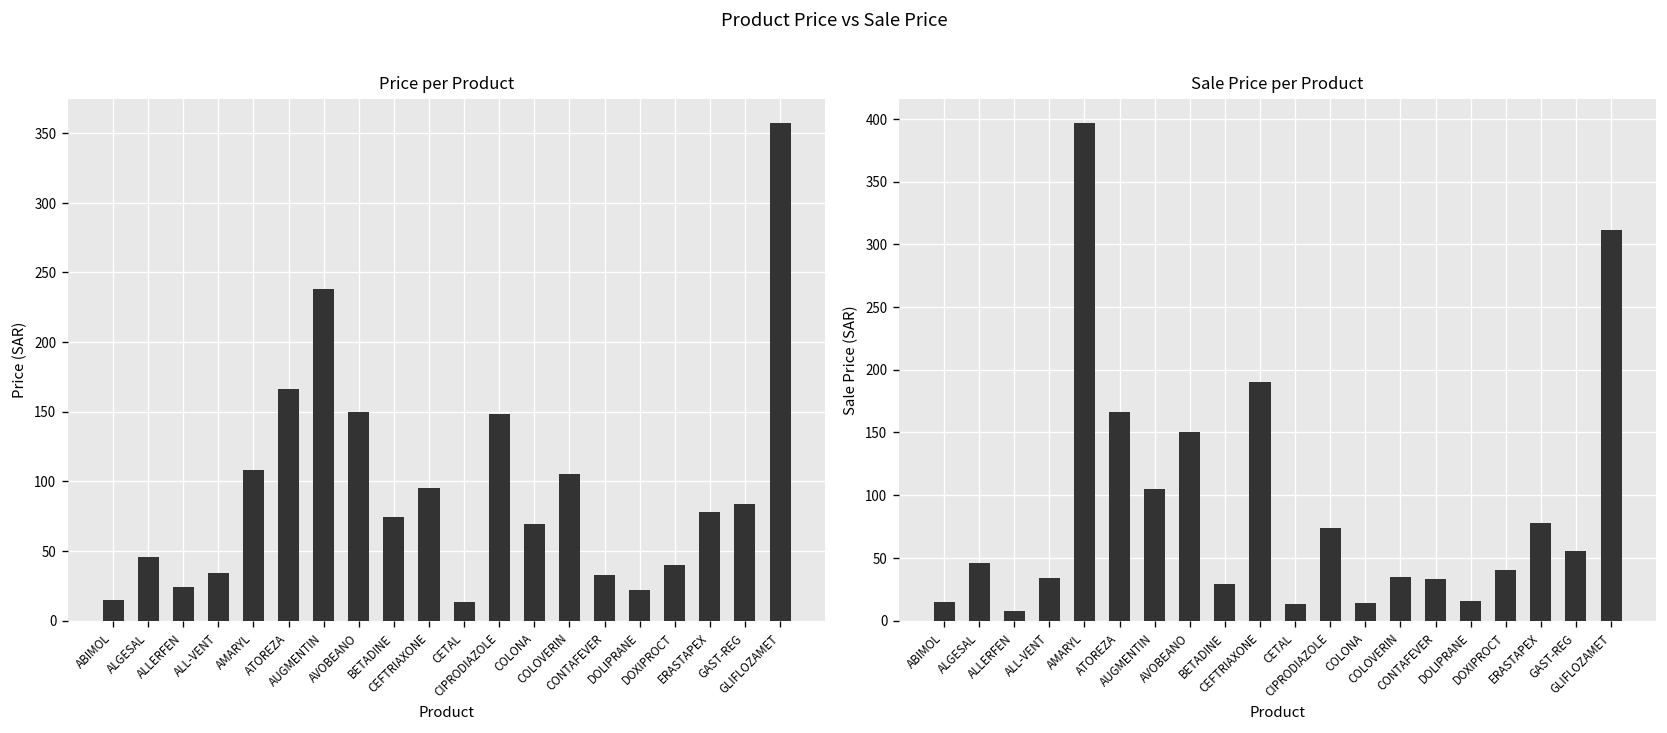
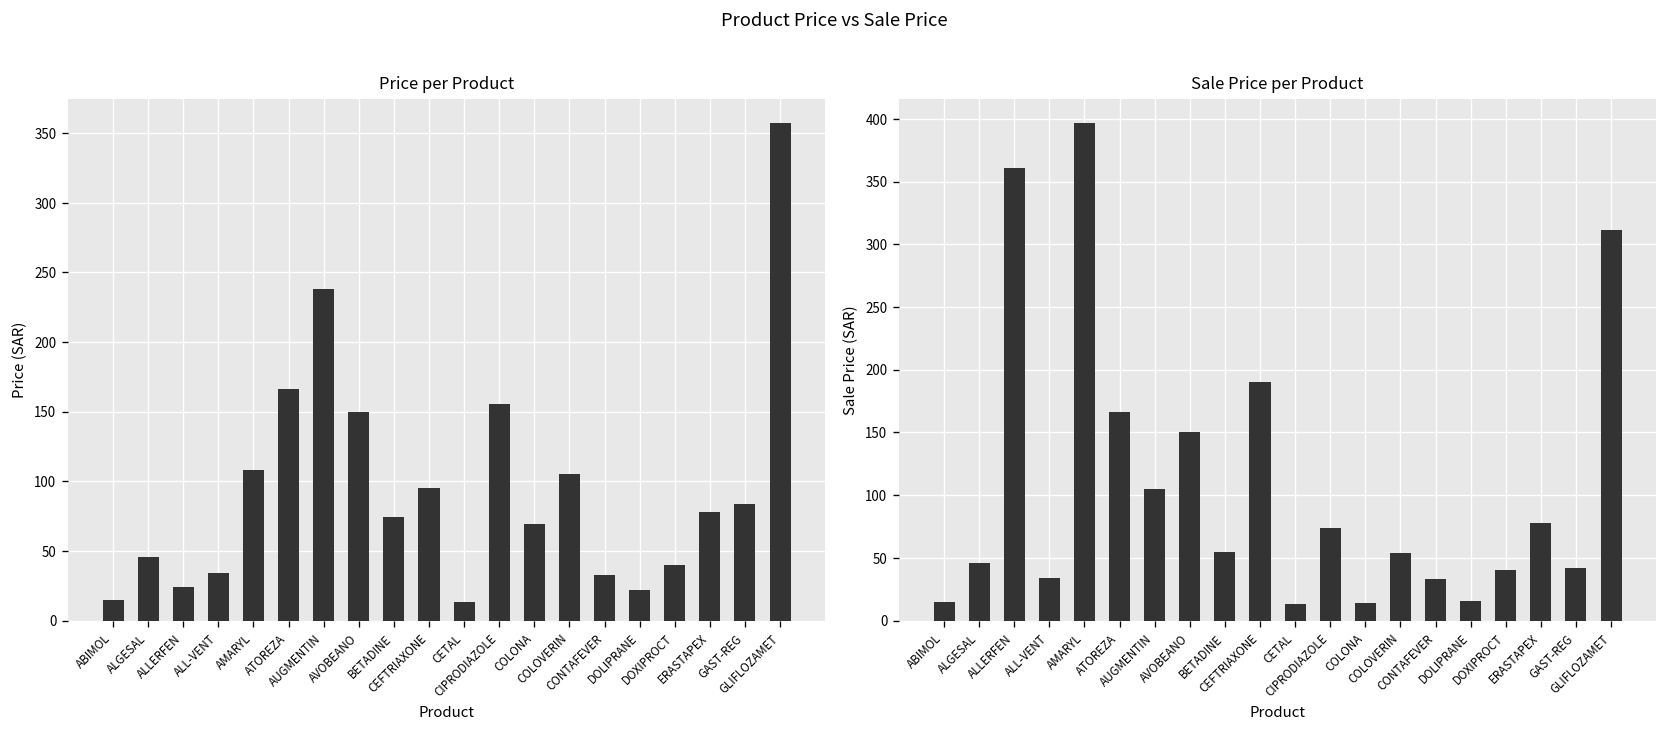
Price per Product, CIPRODIAZOLE: 148 -> 156
Sale Price per Product, ALLERFEN: 8 -> 361
Sale Price per Product, BETADINE: 30 -> 55
Sale Price per Product, COLOVERIN: 35 -> 54
Sale Price per Product, GAST-REG: 55 -> 42
